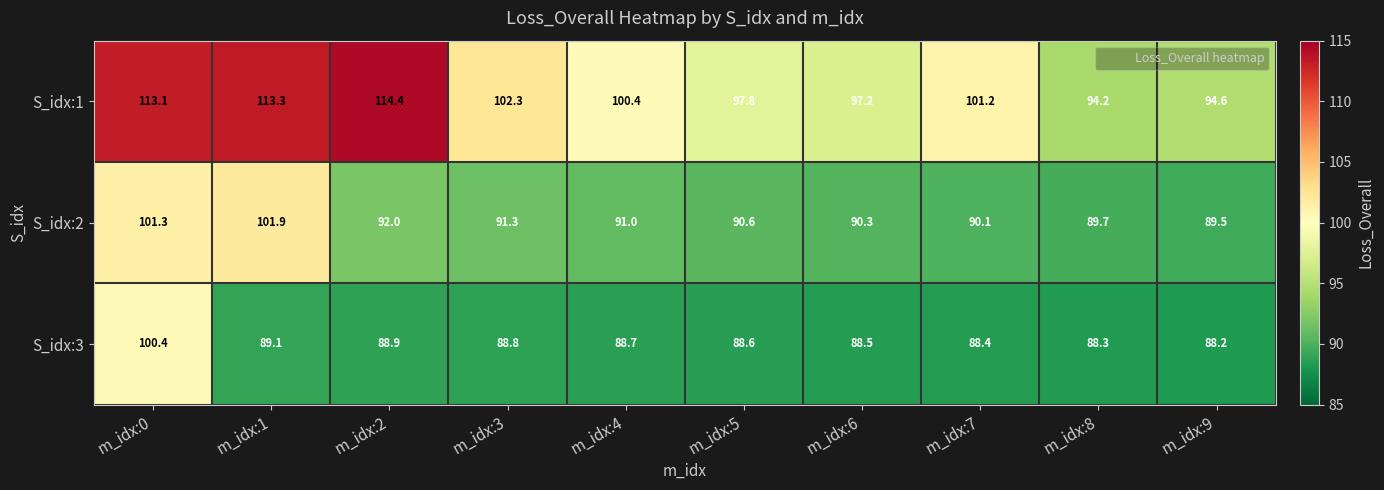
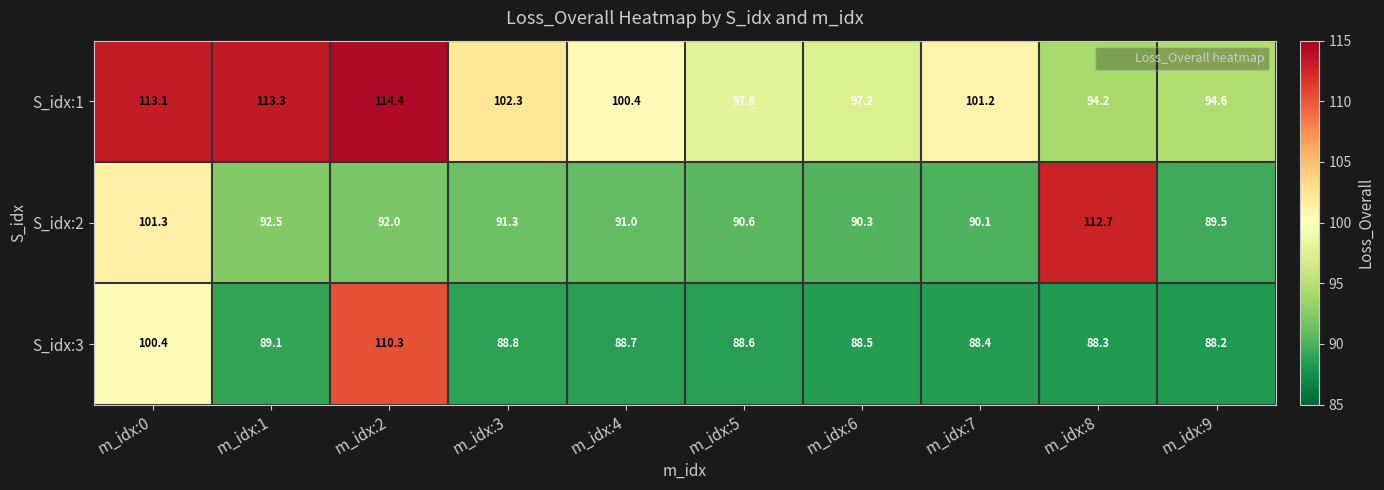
S_idx:2, m_idx:1: 101.9 -> 92.5
S_idx:2, m_idx:8: 89.7 -> 112.7
S_idx:3, m_idx:2: 88.9 -> 110.3
